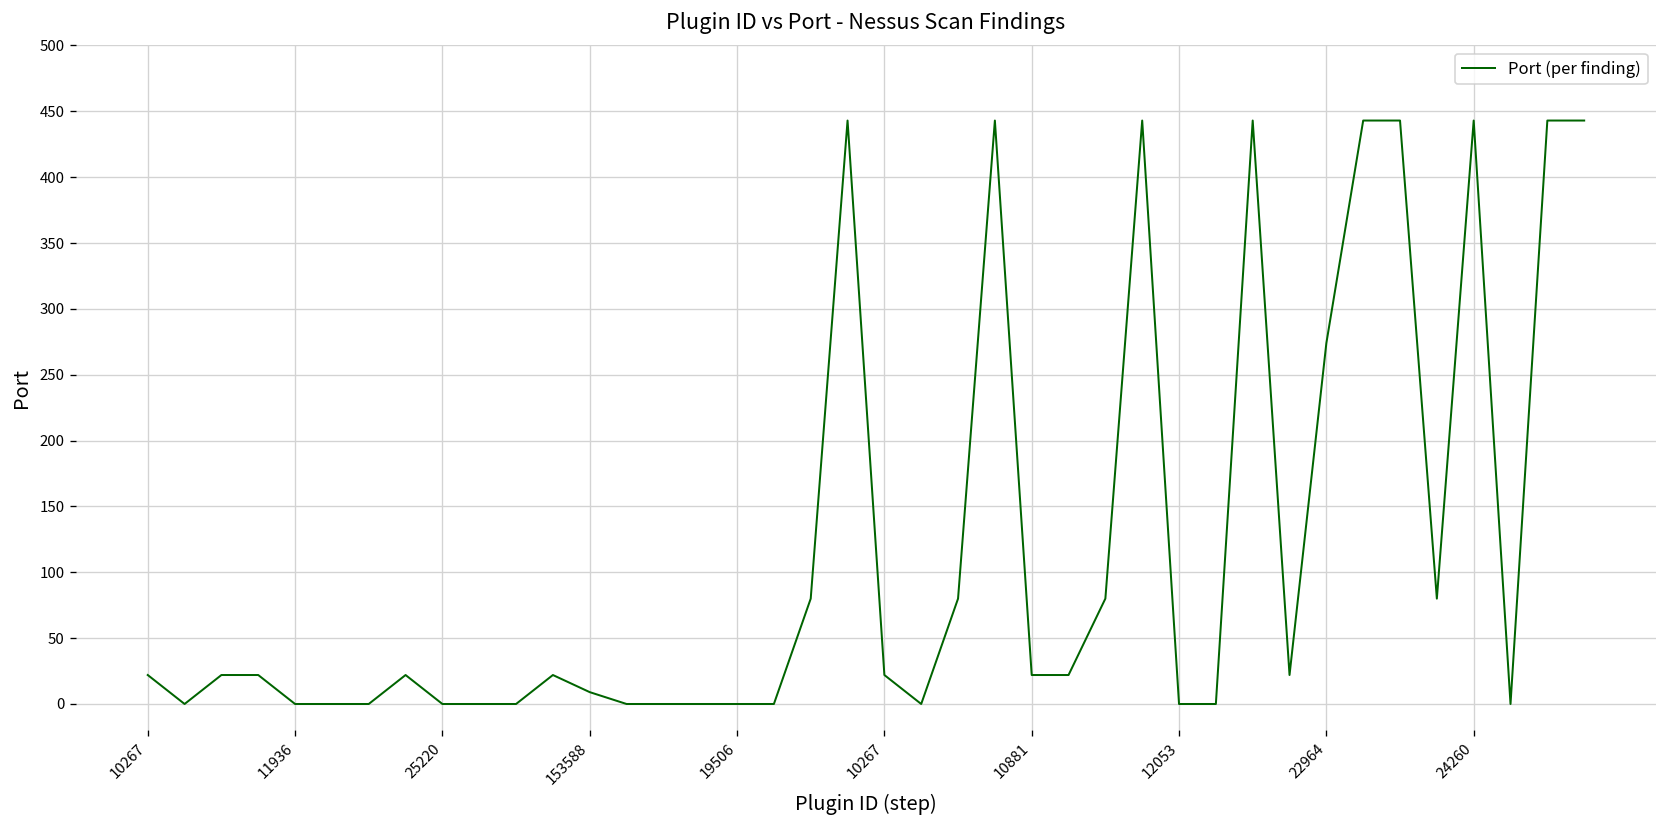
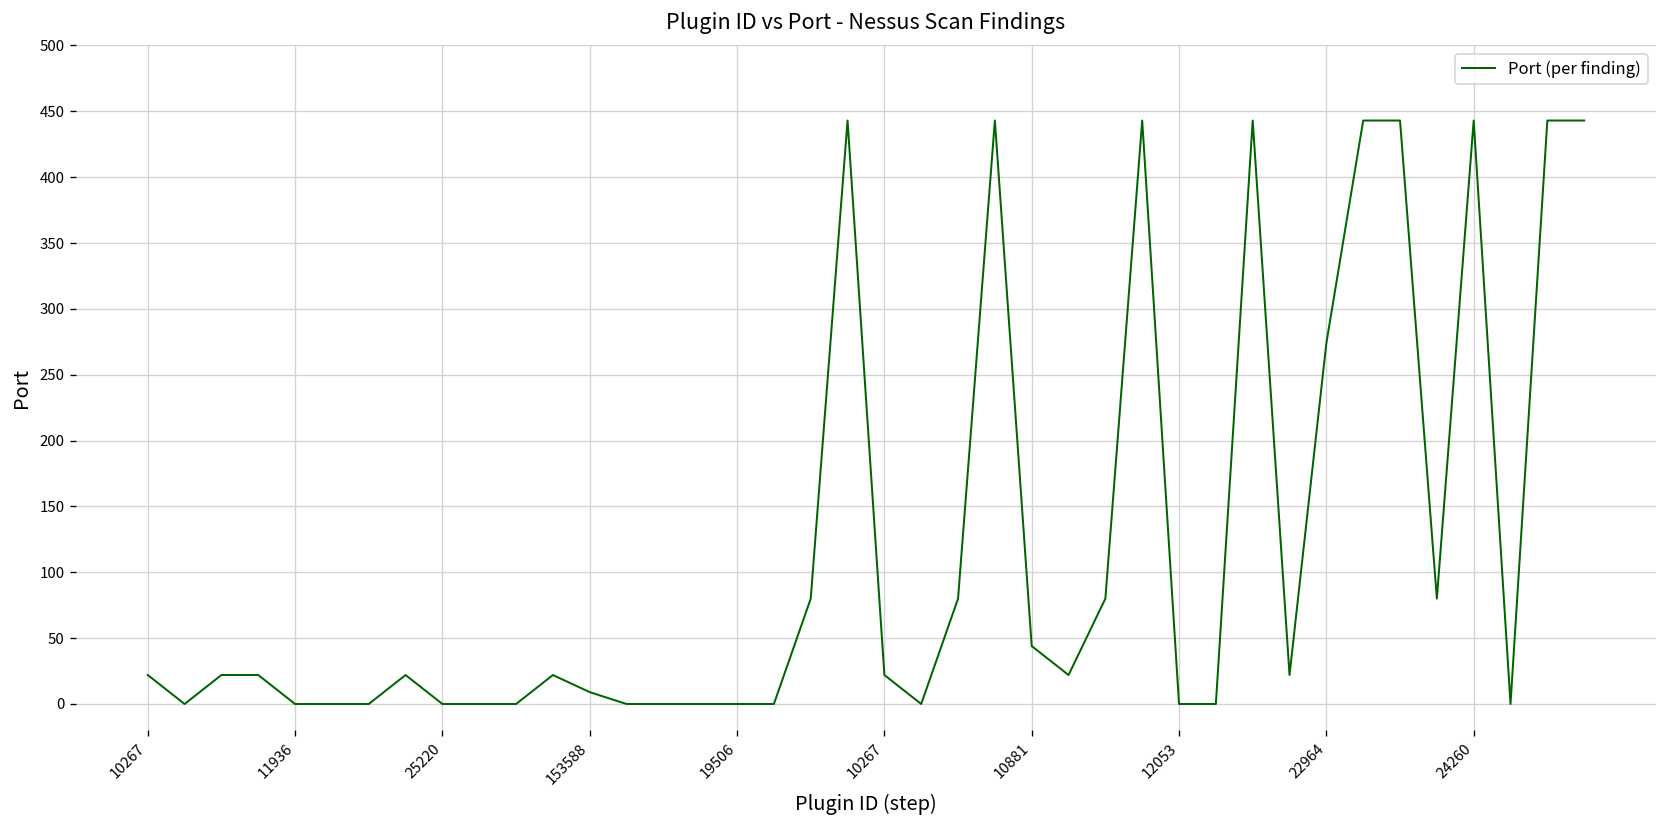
10881: 22 -> 44
